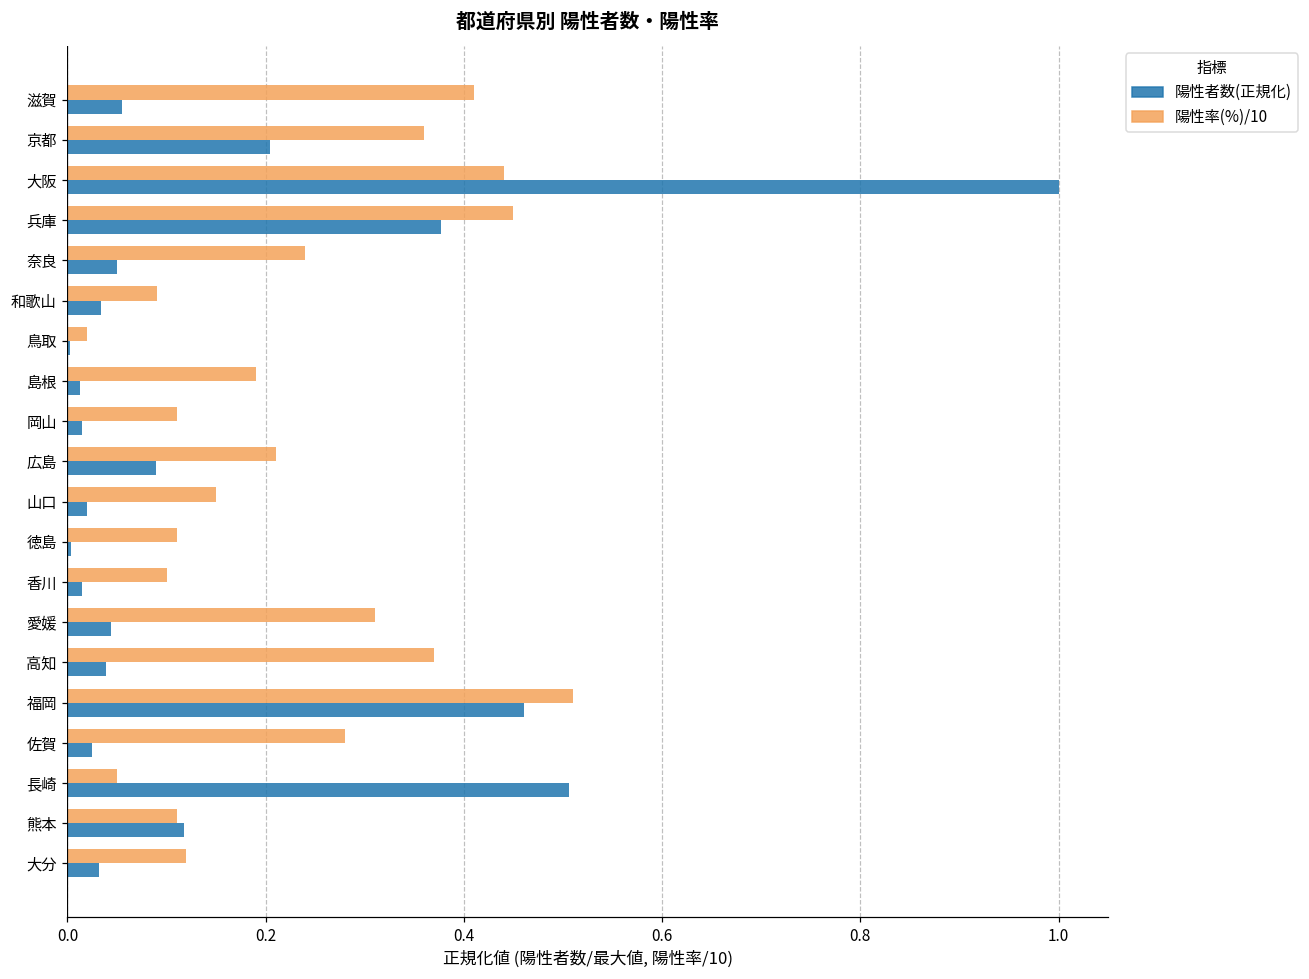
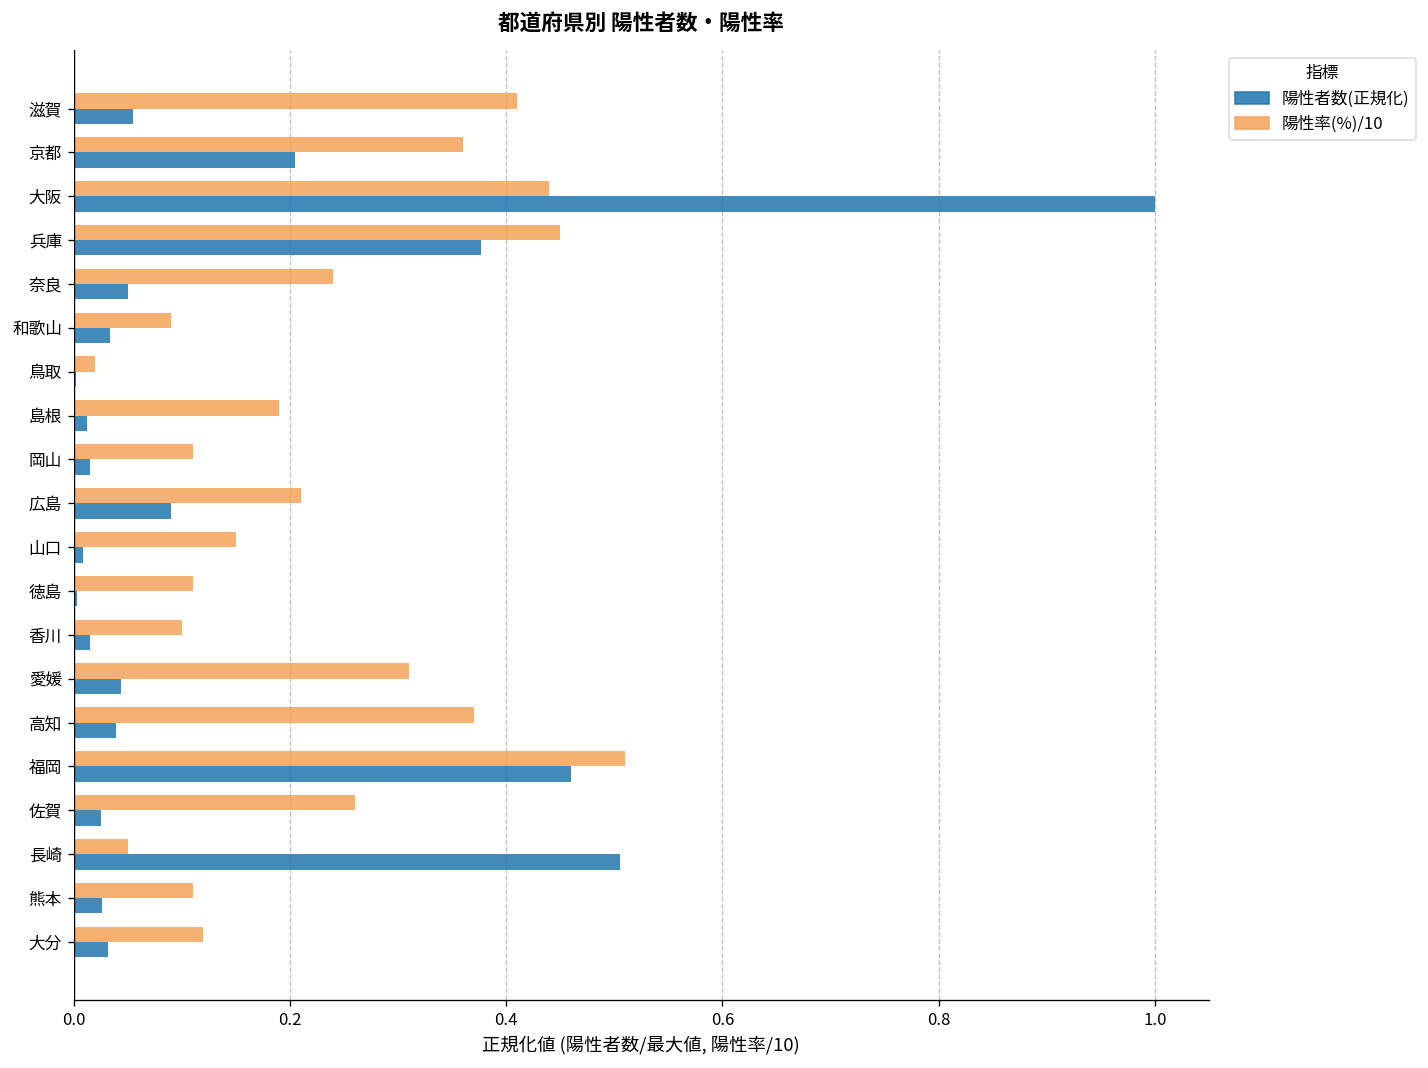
陽性者数(正規化), 山口: 0.02 -> 0.01
陽性率(%)/10, 佐賀: 0.28 -> 0.26
陽性者数(正規化), 熊本: 0.12 -> 0.03
